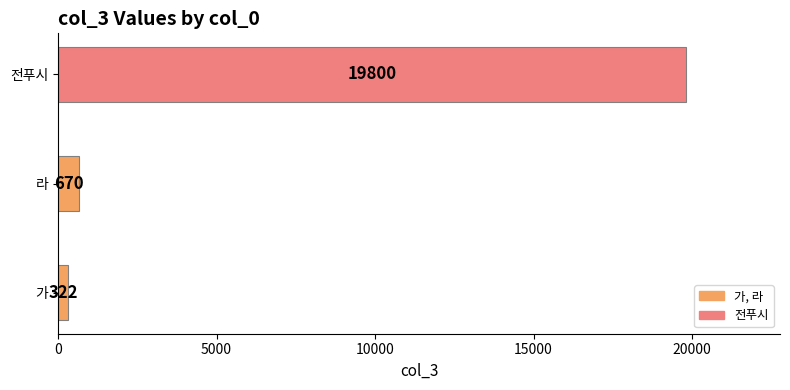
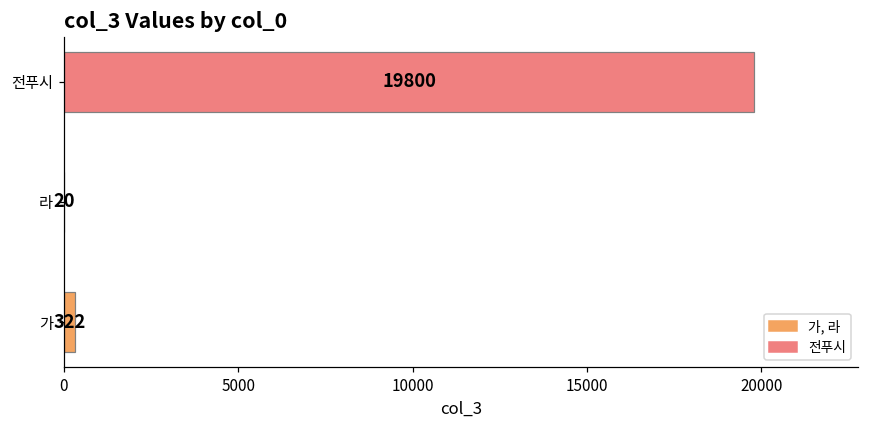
라: 670 -> 20
